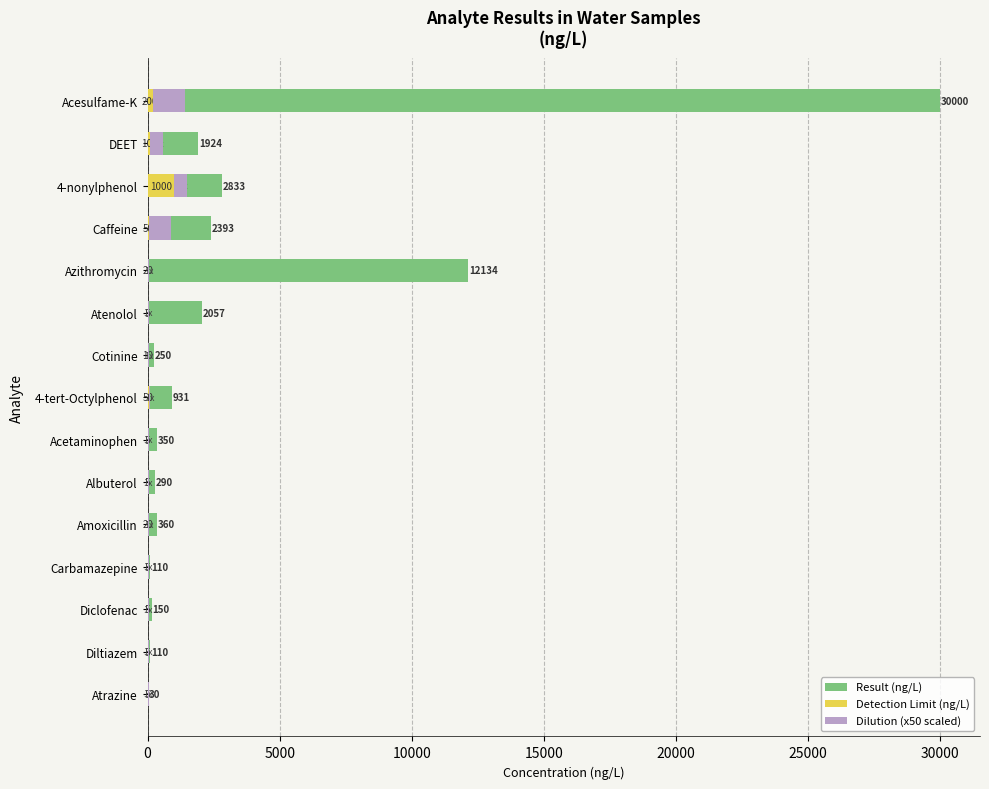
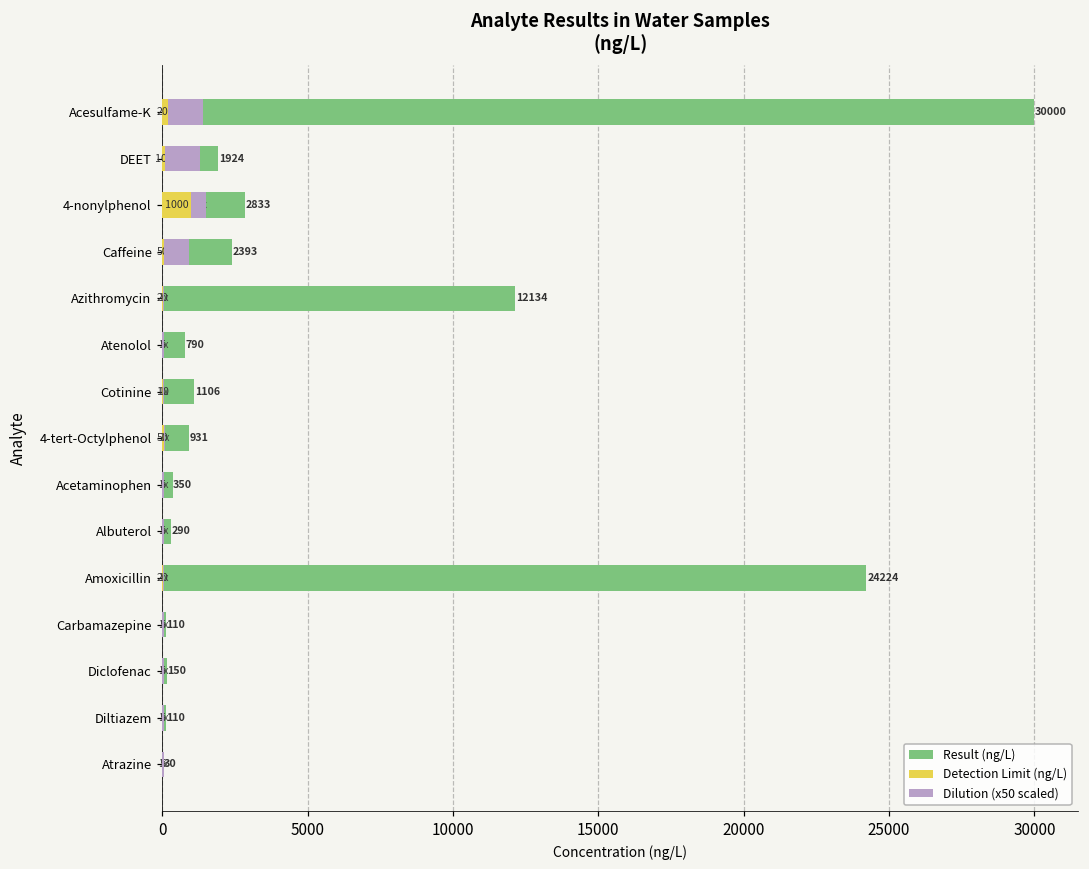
Dilution (x50 scaled), DEET: 500 -> 1200
Result (ng/L), Atenolol: 2057 -> 790
Result (ng/L), Cotinine: 250 -> 1106
Result (ng/L), Amoxicillin: 360 -> 24224
